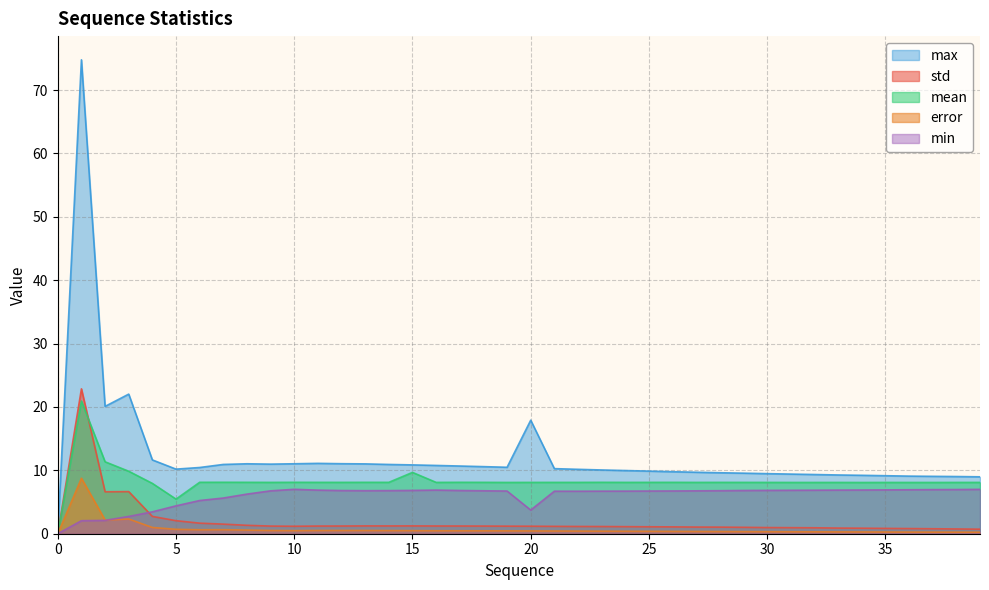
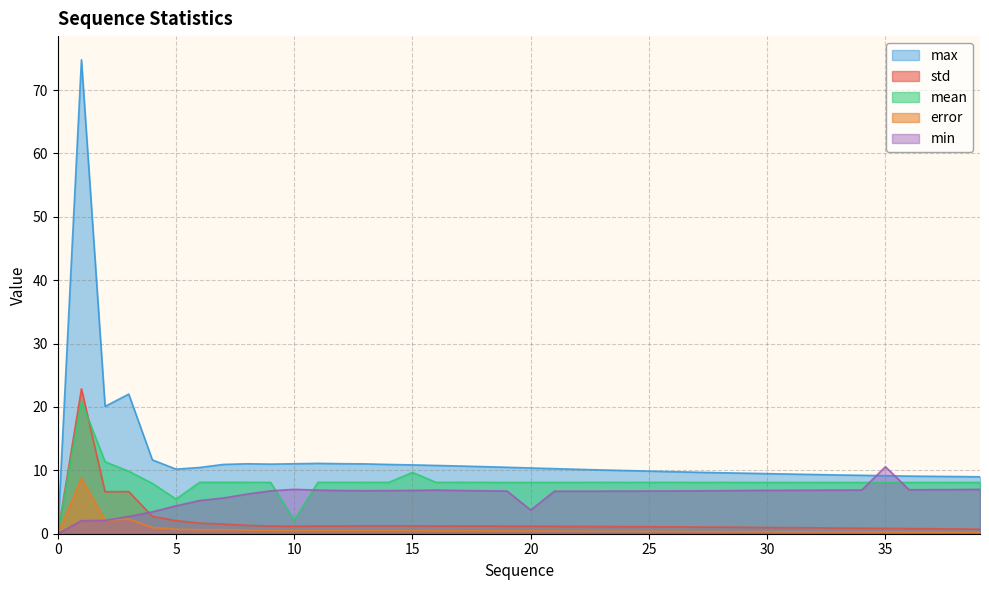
mean, 10: 8 -> 2
max, 20: 18 -> 10
min, 35: 7 -> 11
